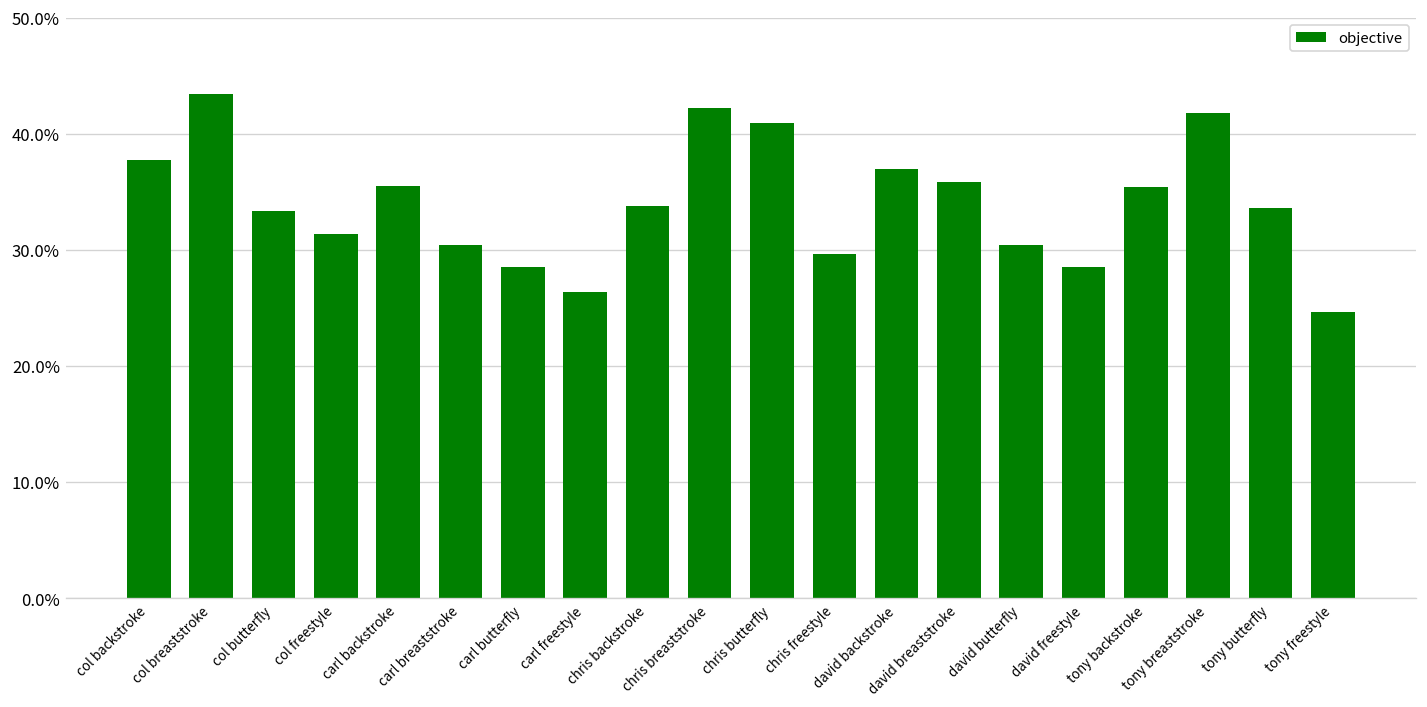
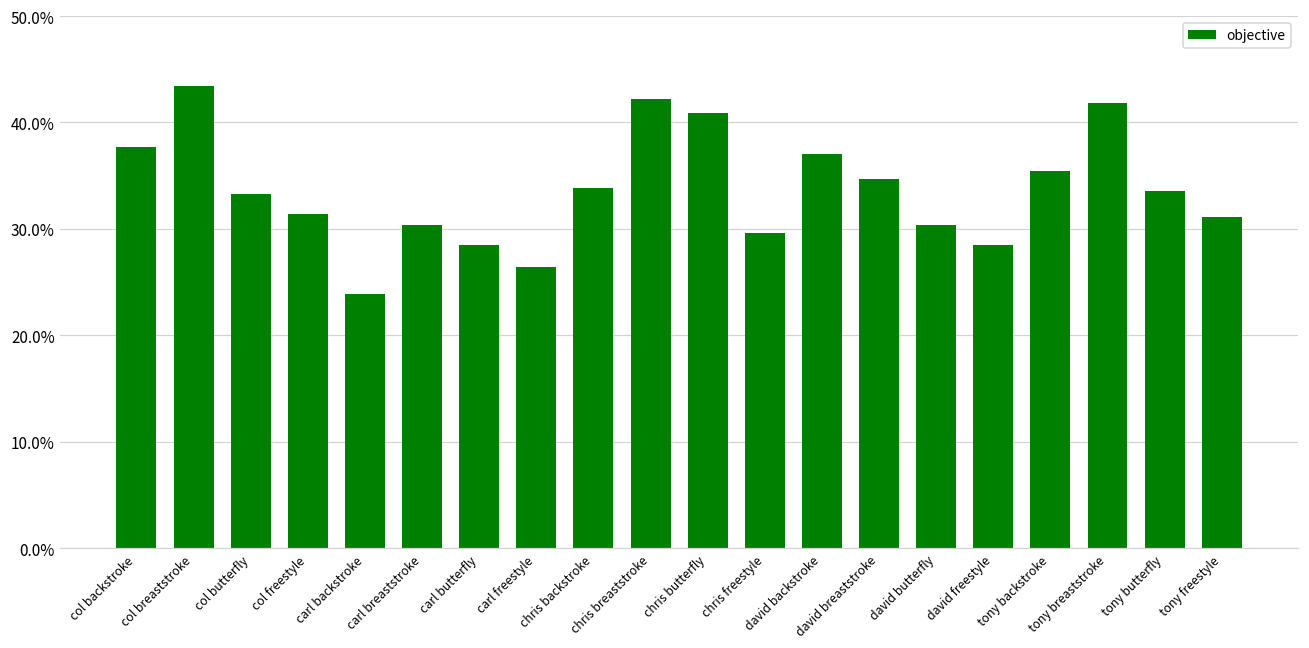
carl backstroke: 36% -> 24%
david breaststroke: 36% -> 35%
tony freestyle: 25% -> 31%
